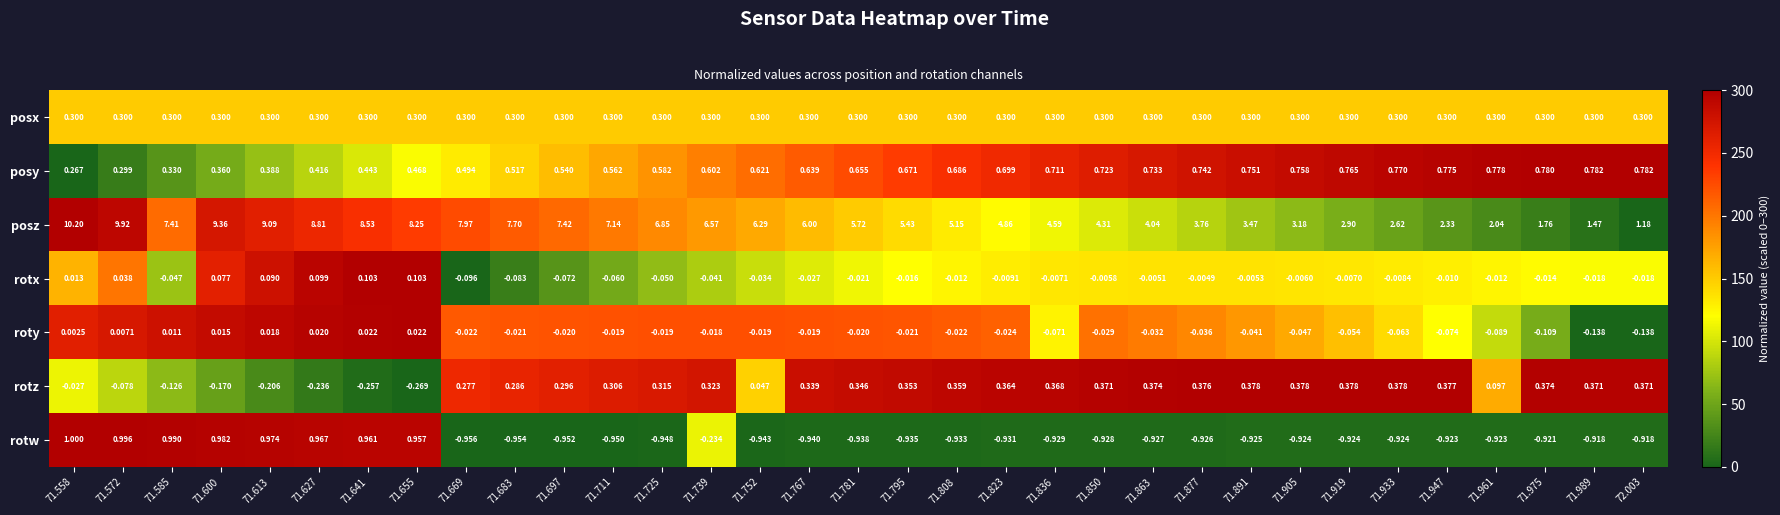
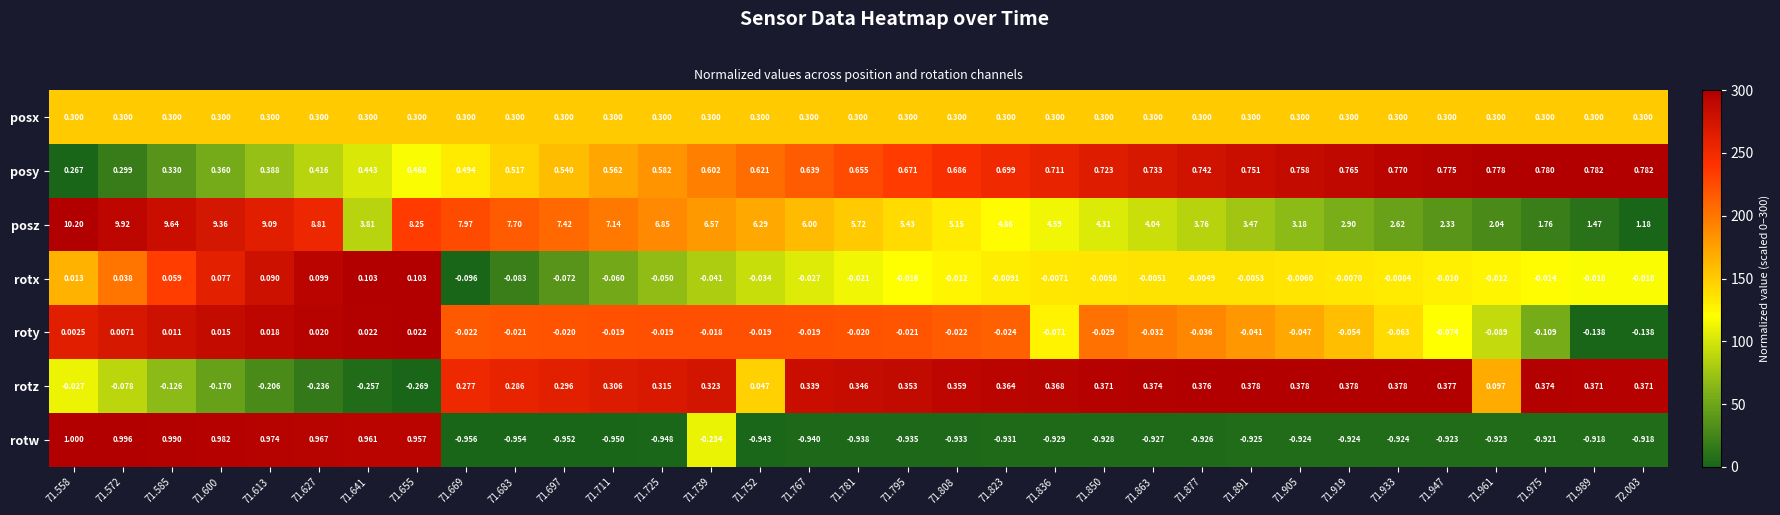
posz, 71.585: 7.41 -> 9.64
posz, 71.641: 8.53 -> 3.81
rotx, 71.585: -0.047 -> 0.059
